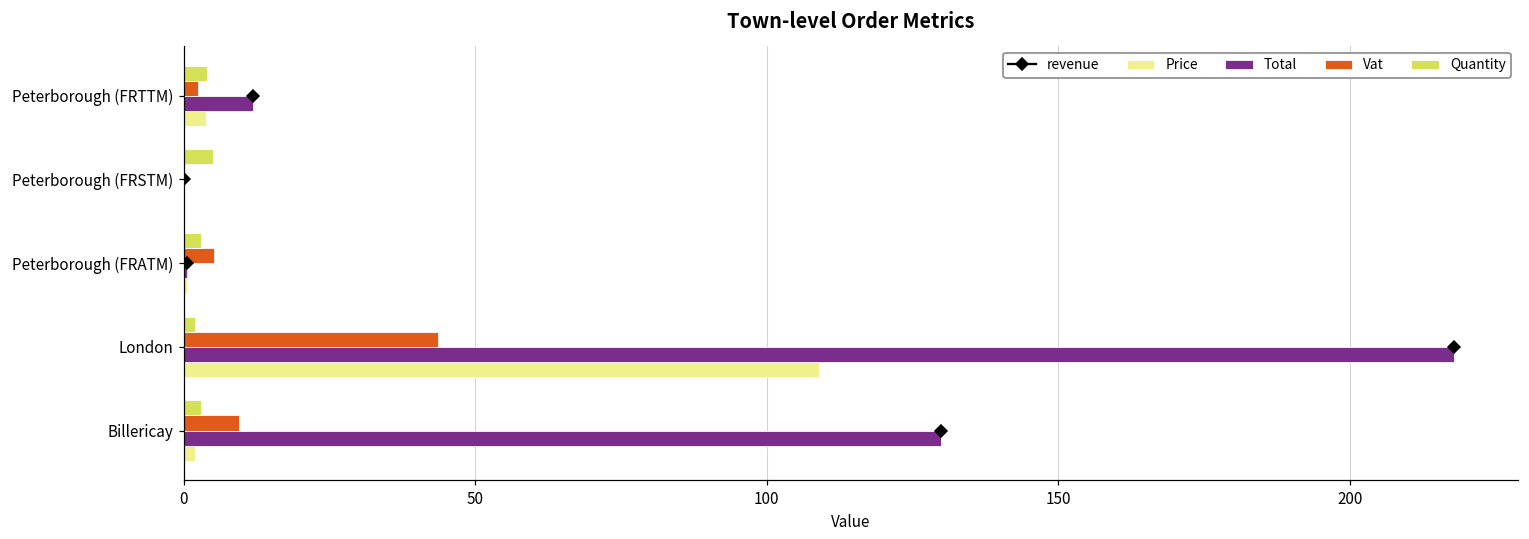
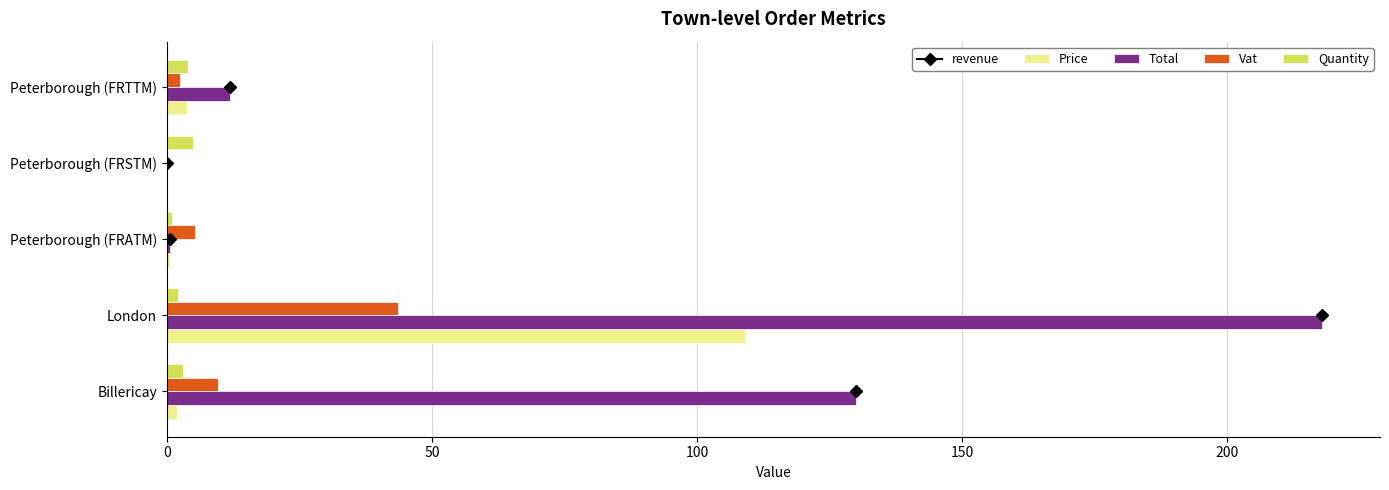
Quantity, Peterborough (FRATM): 3 -> 1
